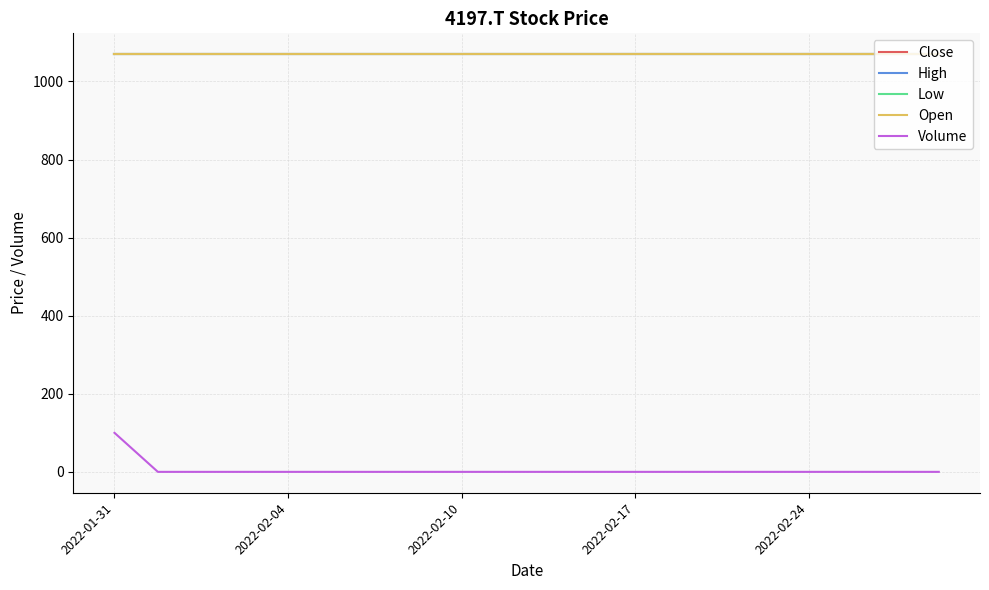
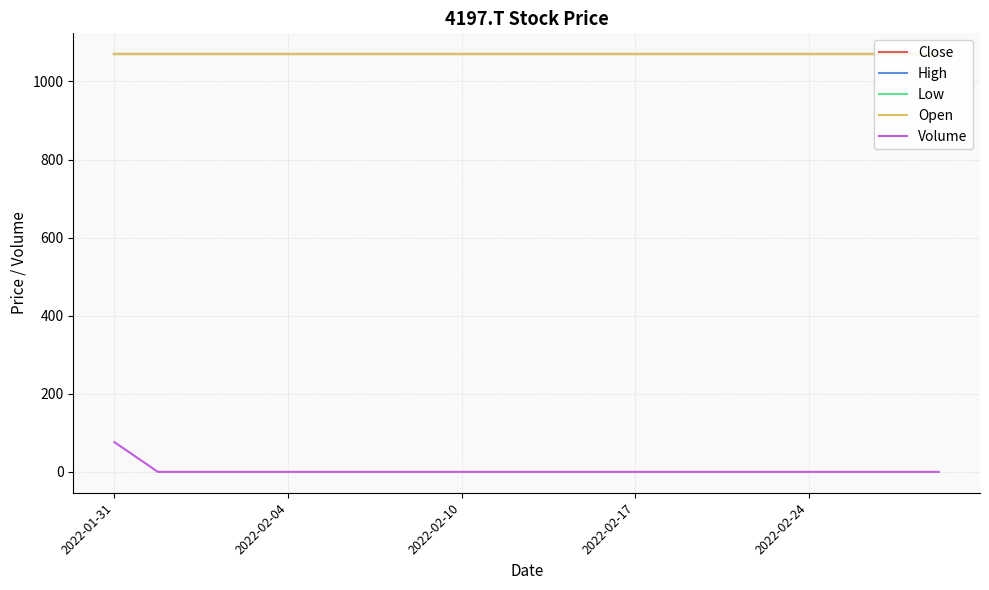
Volume, 2022-01-31: 100 -> 80
